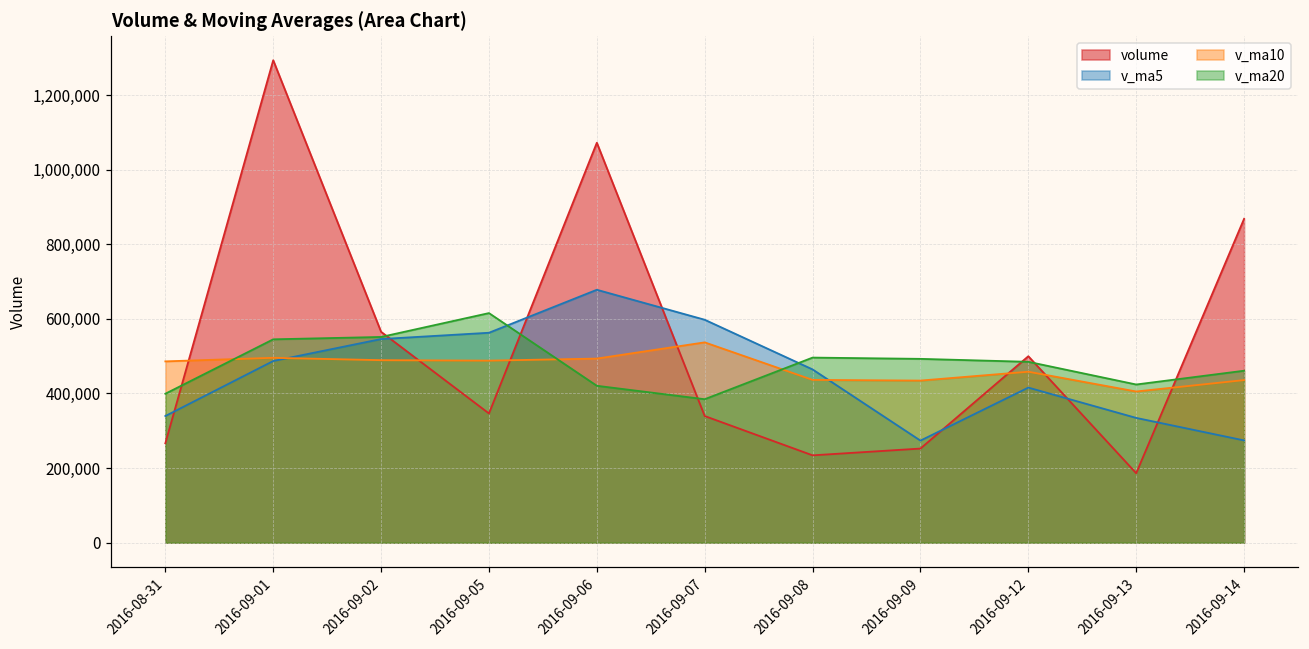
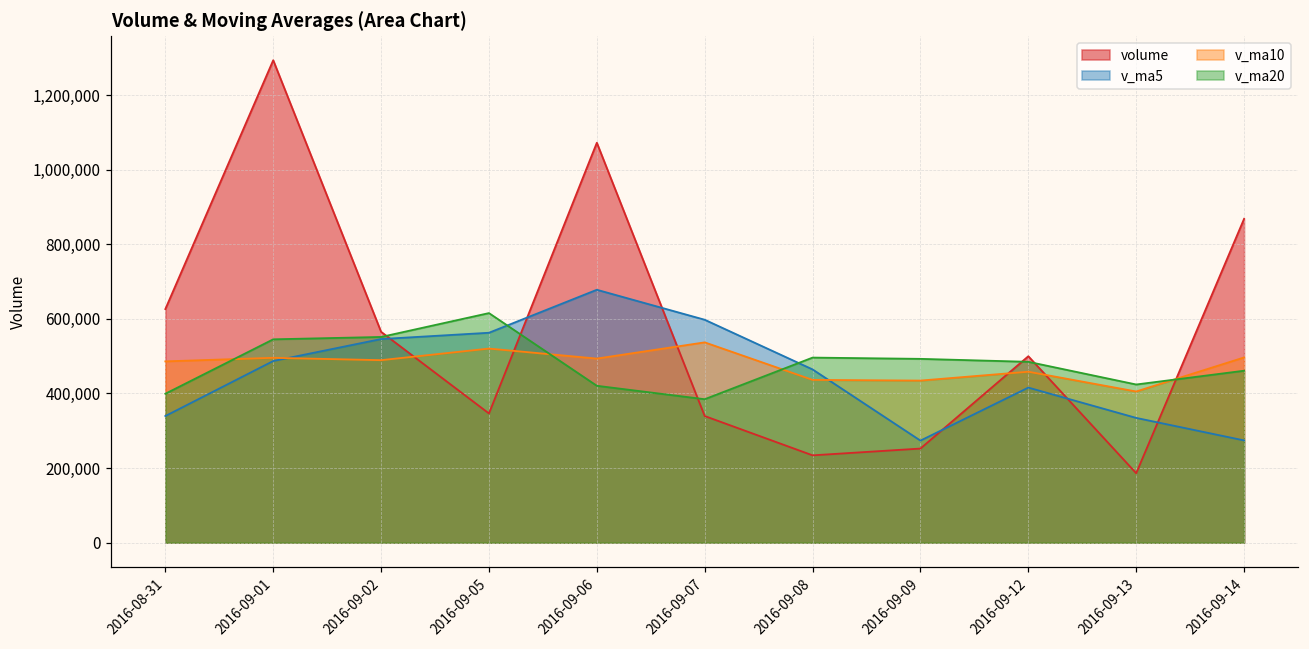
volume, 2016-08-31: 270,000 -> 630,000
v_ma10, 2016-09-05: 490,000 -> 520,000
v_ma10, 2016-09-14: 440,000 -> 500,000
